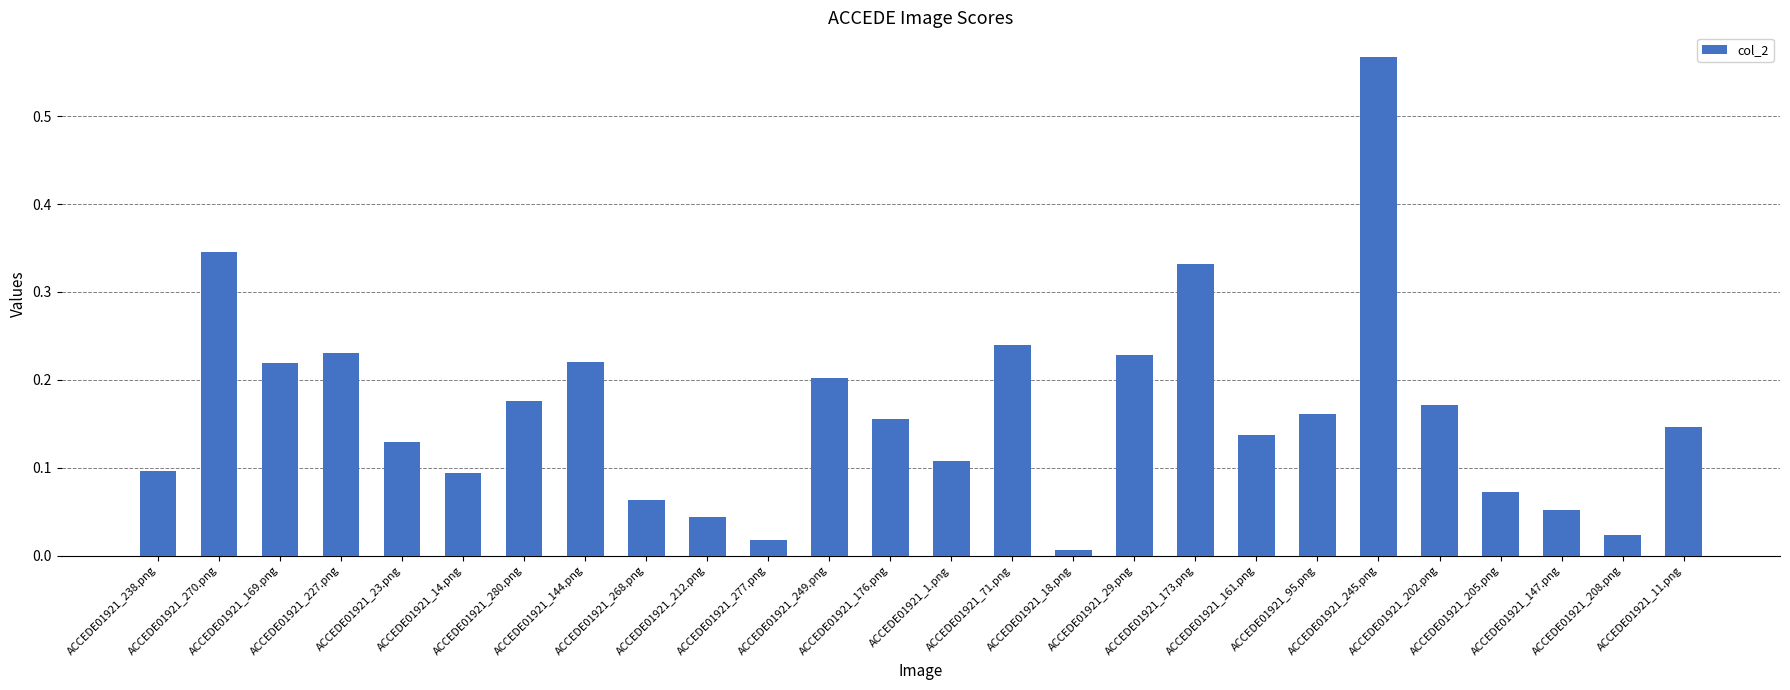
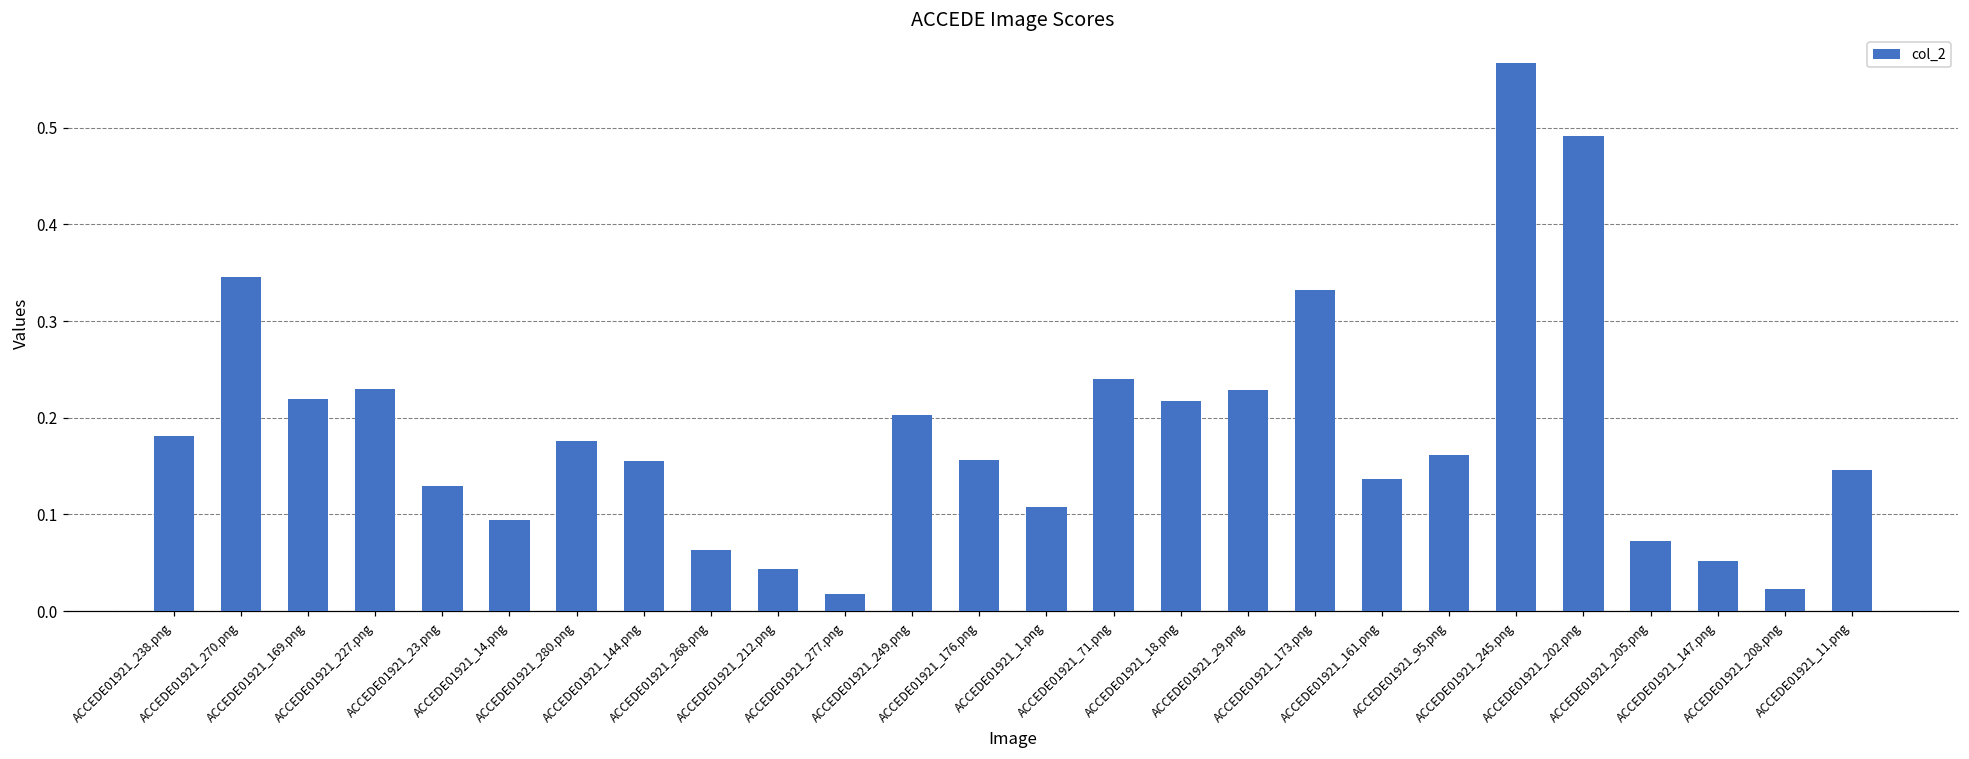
ACCEDE01921_238.png: 0.10 -> 0.18
ACCEDE01921_144.png: 0.22 -> 0.16
ACCEDE01921_18.png: 0.01 -> 0.22
ACCEDE01921_202.png: 0.17 -> 0.49
